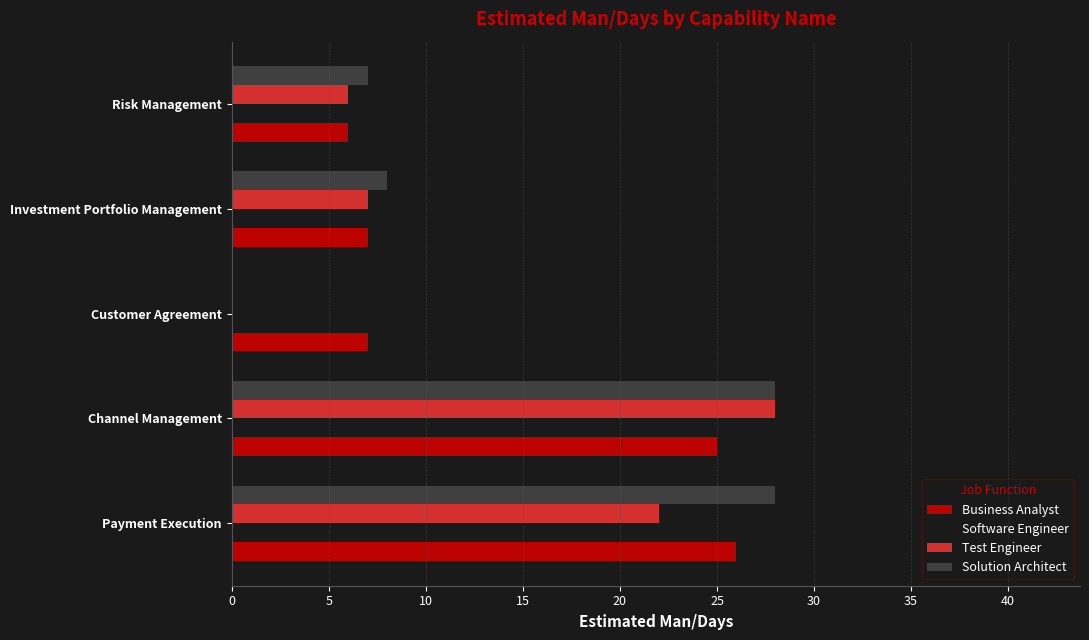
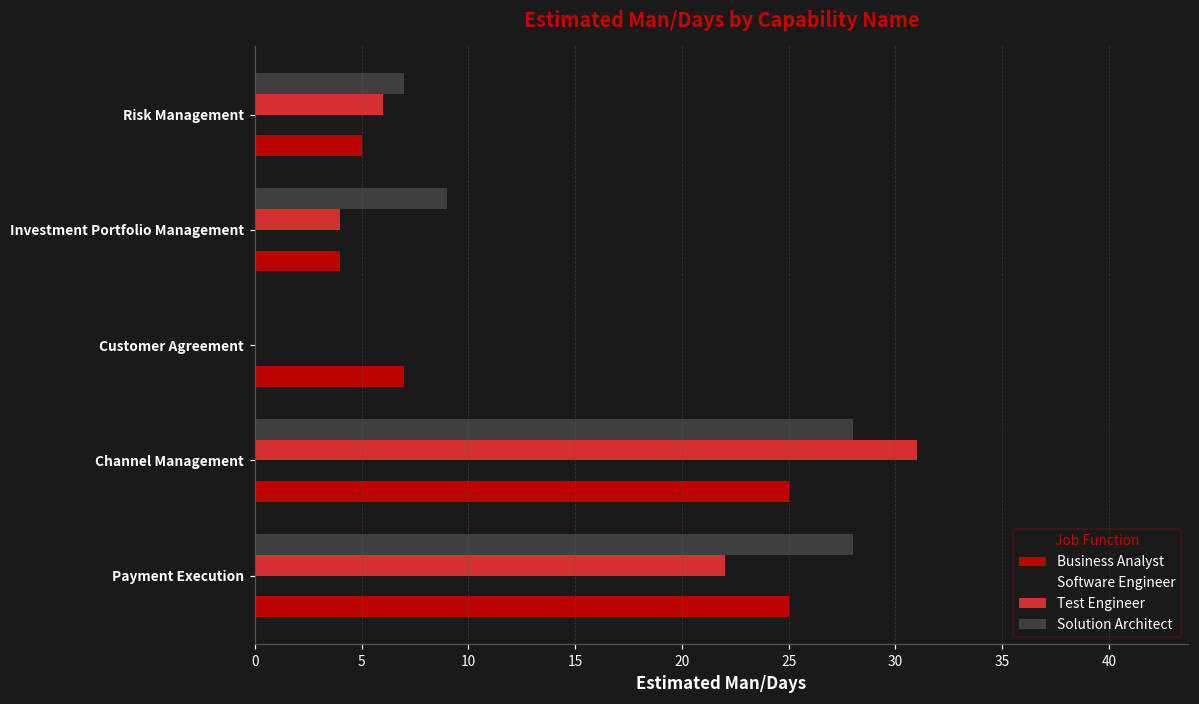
Business Analyst, Risk Management: 6 -> 5
Solution Architect, Investment Portfolio Management: 8 -> 9
Test Engineer, Investment Portfolio Management: 7 -> 4
Business Analyst, Investment Portfolio Management: 7 -> 4
Test Engineer, Channel Management: 28 -> 31
Business Analyst, Payment Execution: 26 -> 25
